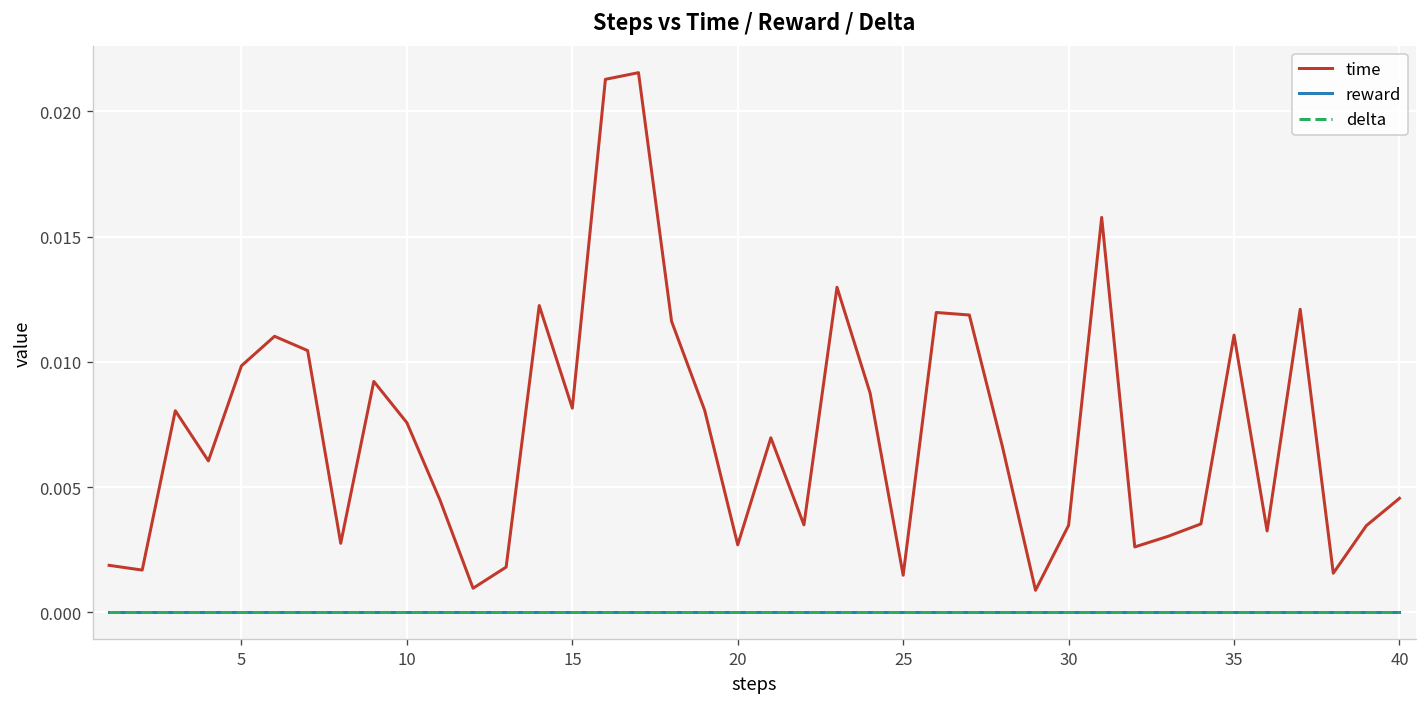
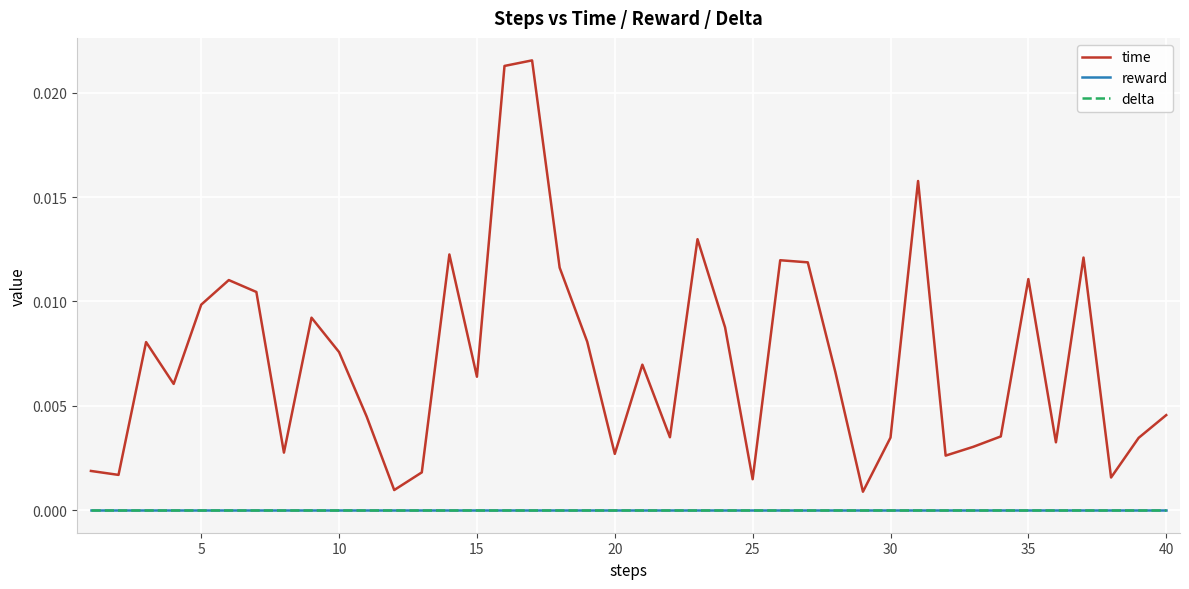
time, 15: 0.0082 -> 0.0064
